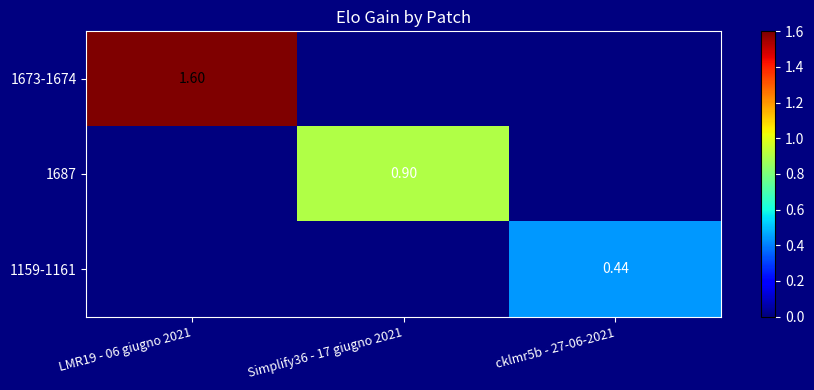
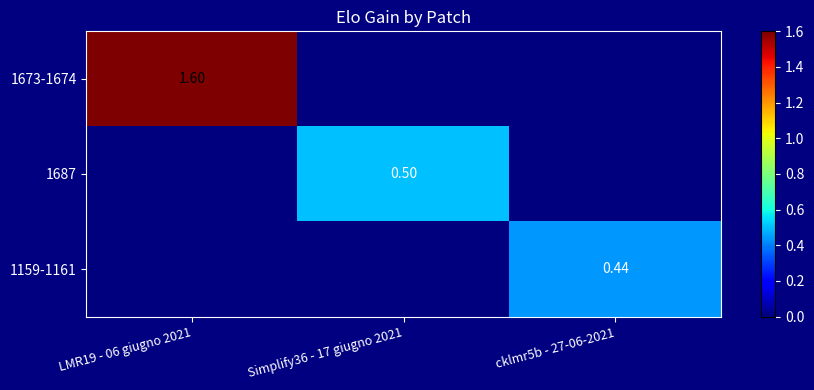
1687, Simplify36 - 17 giugno 2021: 0.90 -> 0.50
